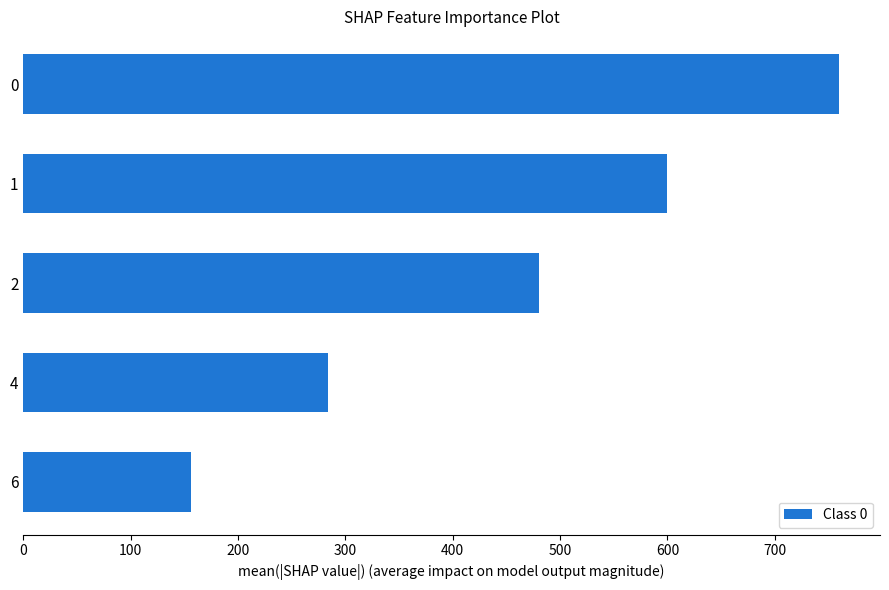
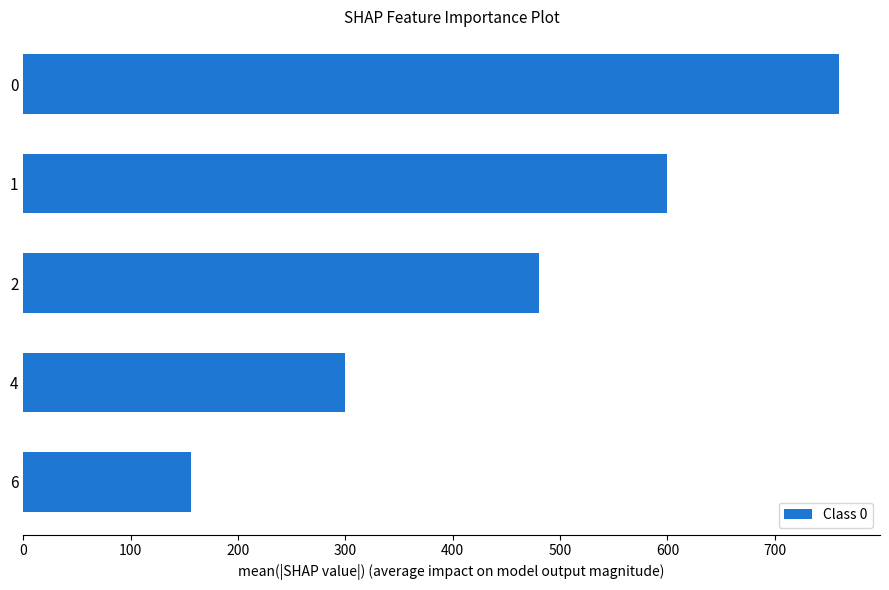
4: 284 -> 300
